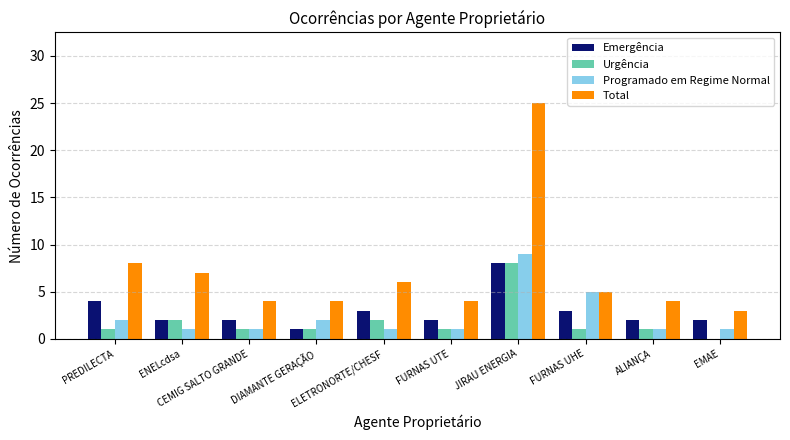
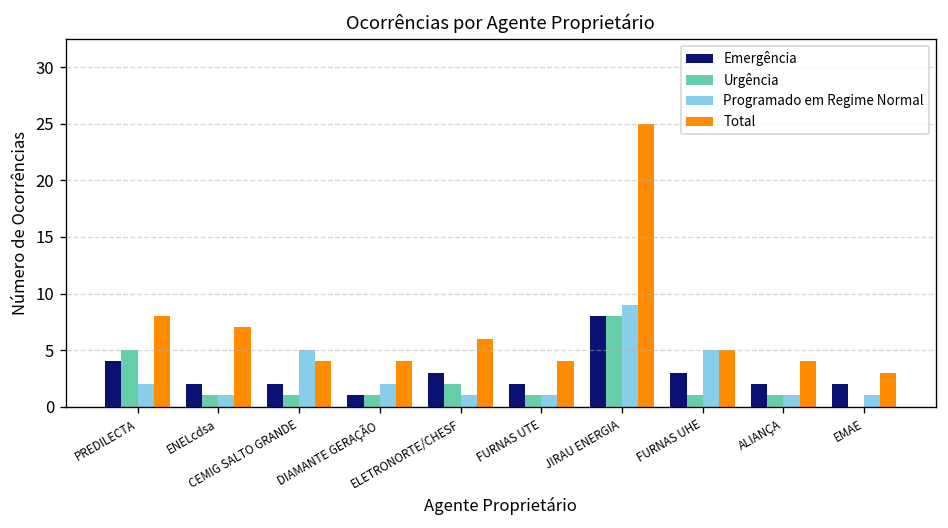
Urgência, PREDILECTA: 1 -> 5
Urgência, ENELcdsa: 2 -> 1
Programado em Regime Normal, CEMIG SALTO GRANDE: 1 -> 5
